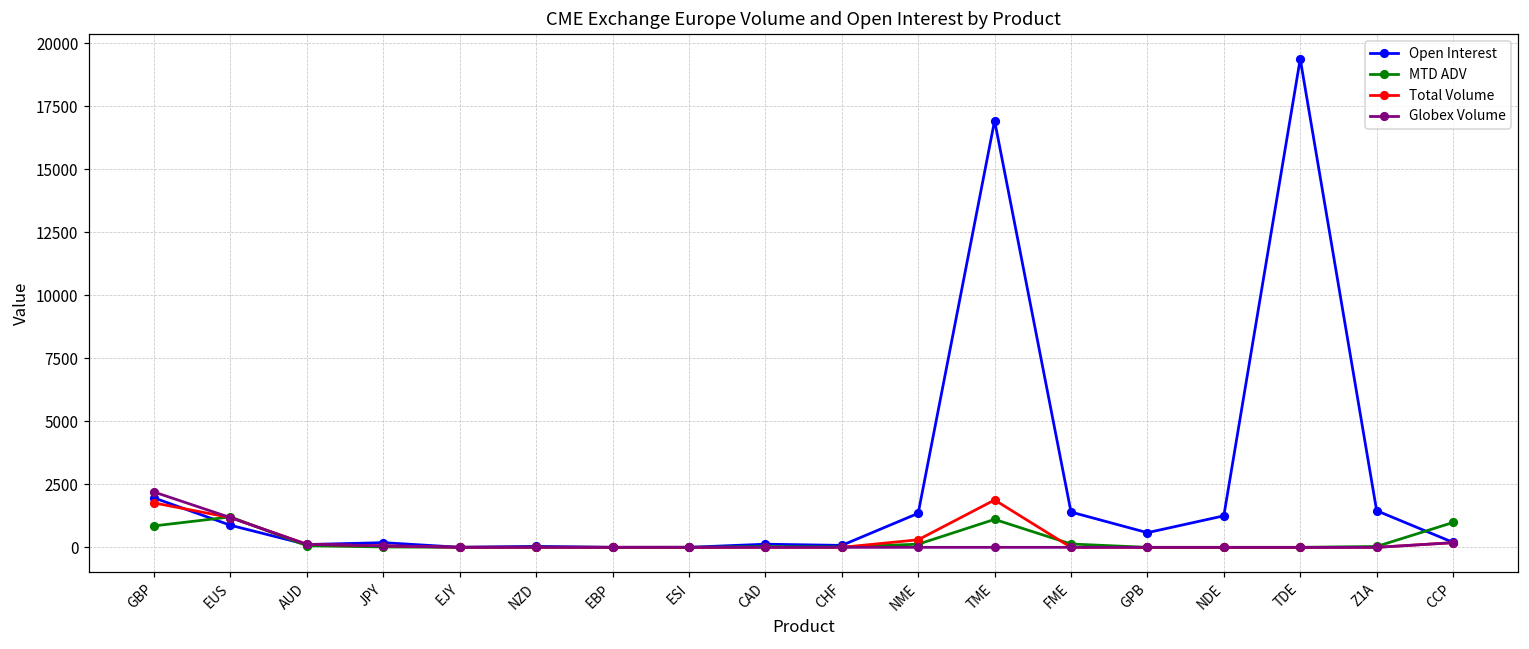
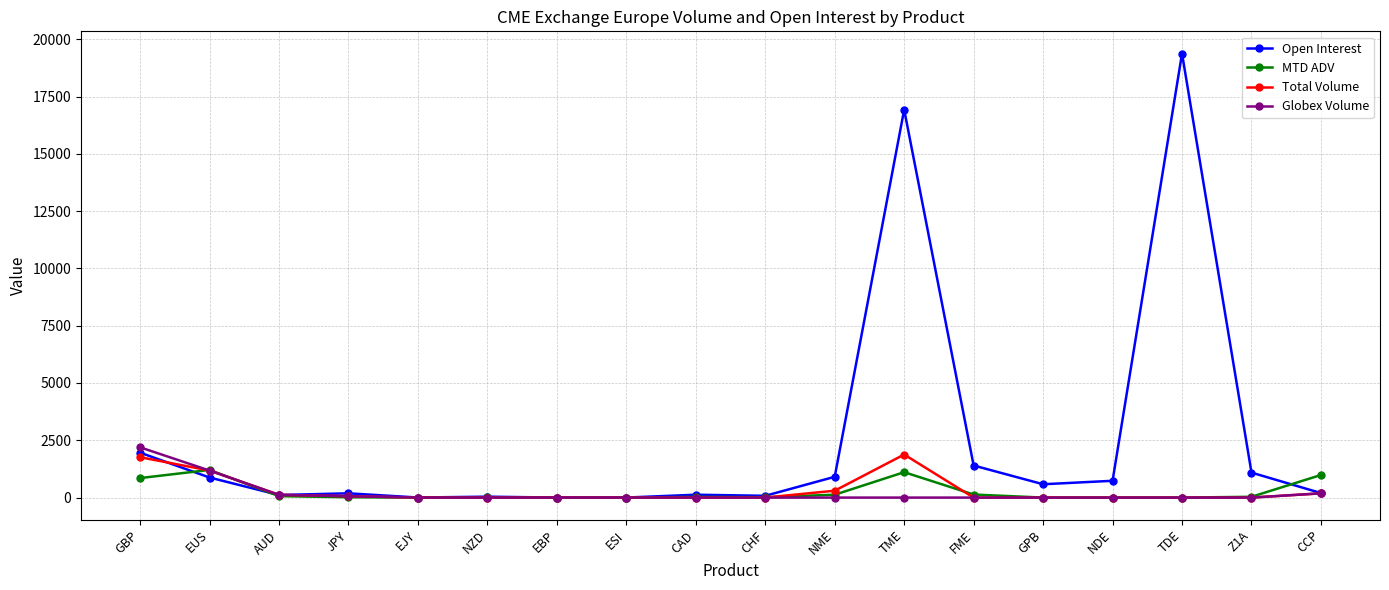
Open Interest, NME: 1400 -> 900
Open Interest, NDE: 1300 -> 700
Open Interest, Z1A: 1500 -> 1100
